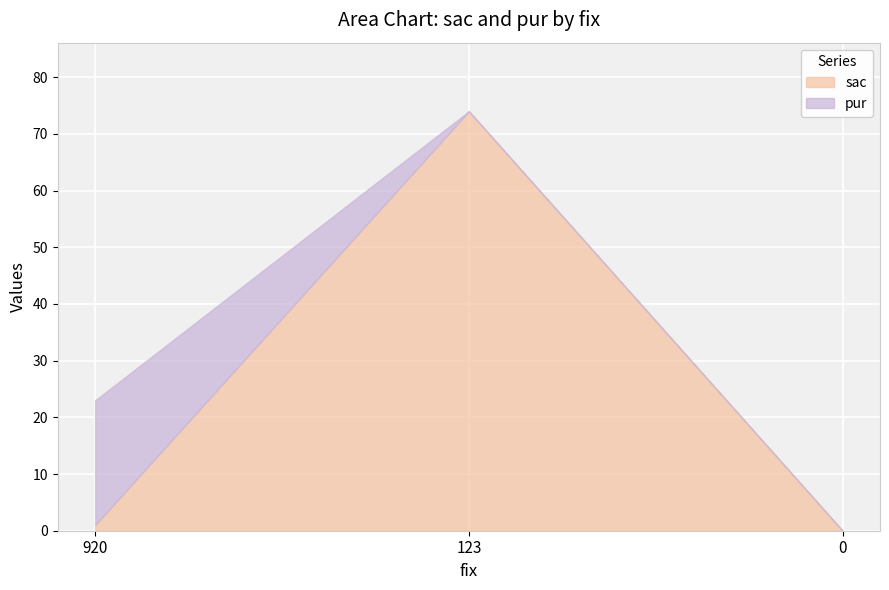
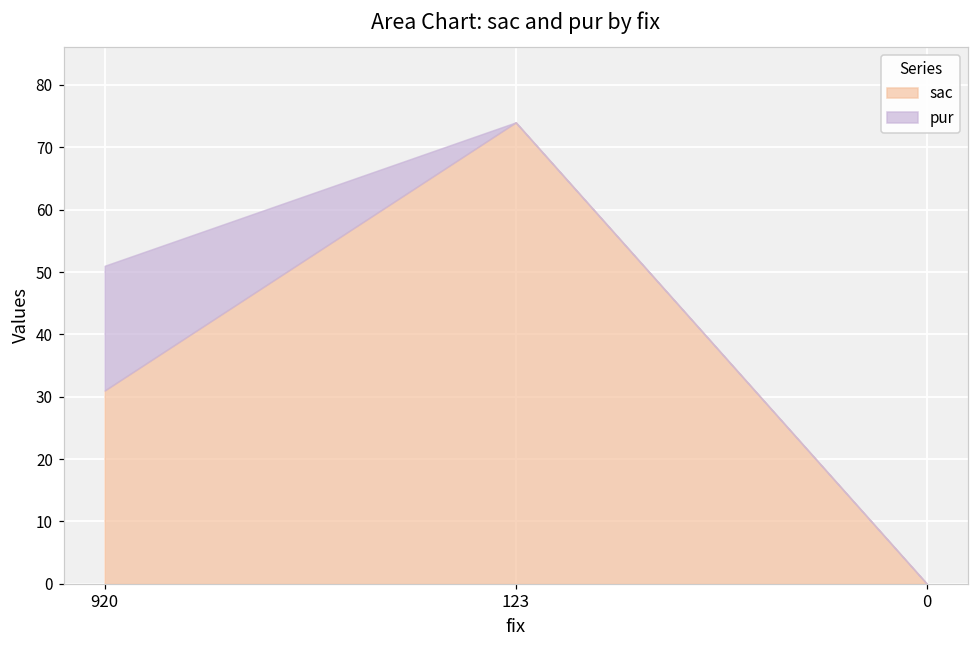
sac, 920: 1 -> 31
pur, 920: 22 -> 20
